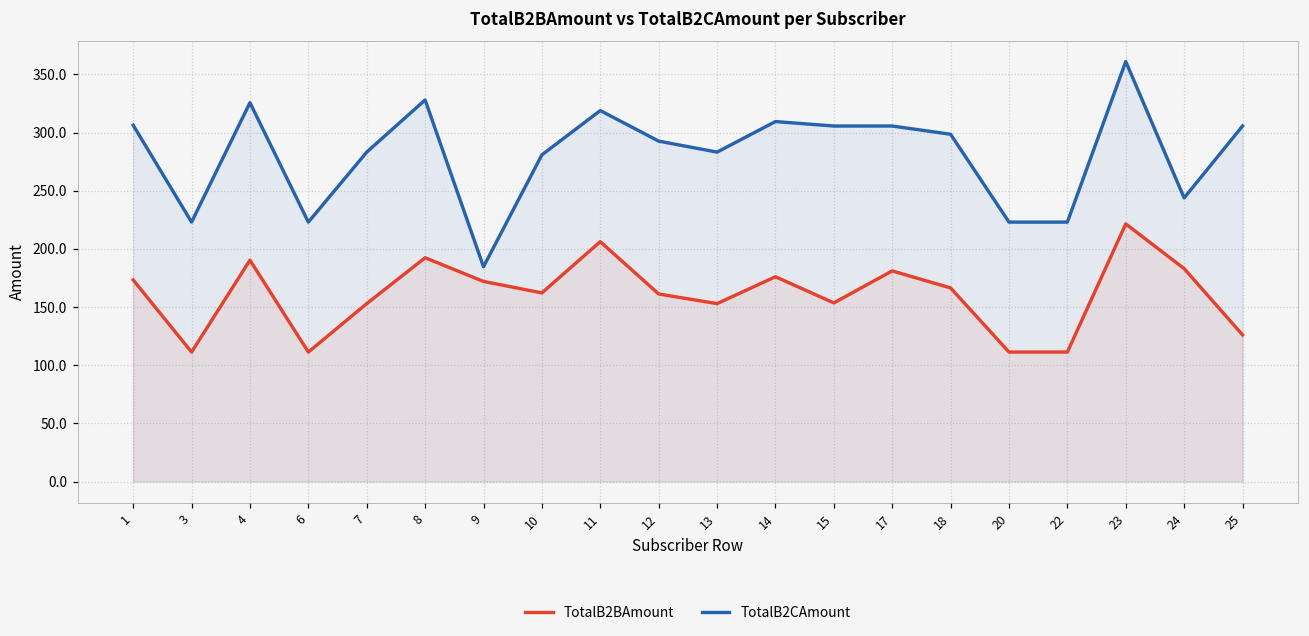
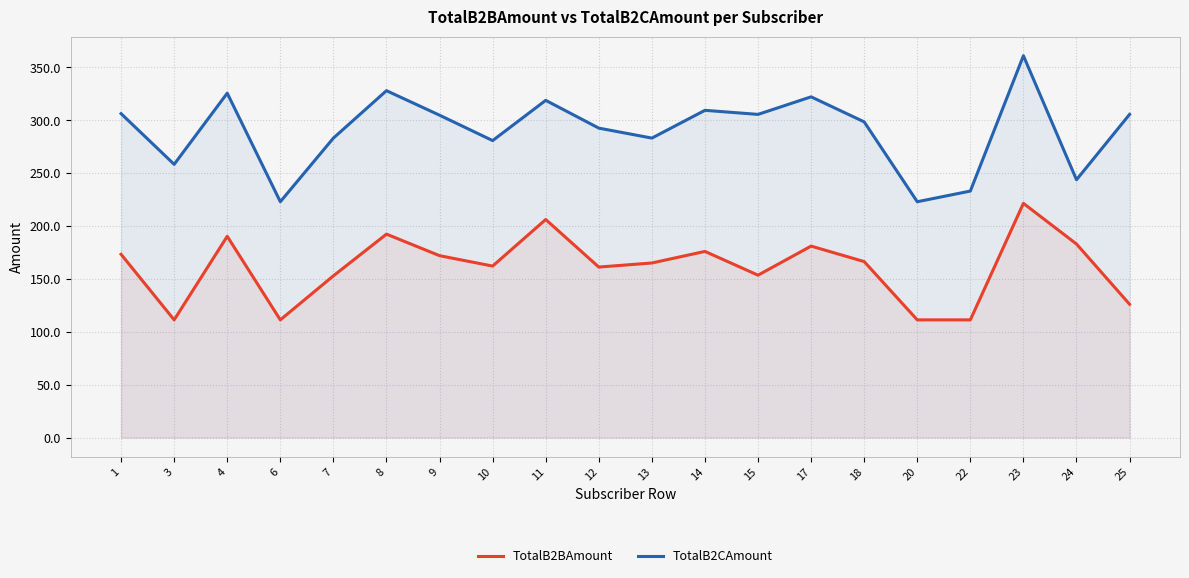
TotalB2CAmount, 3: 223 -> 258
TotalB2CAmount, 9: 185 -> 305
TotalB2BAmount, 13: 153 -> 165
TotalB2CAmount, 17: 306 -> 322
TotalB2CAmount, 22: 223 -> 233
